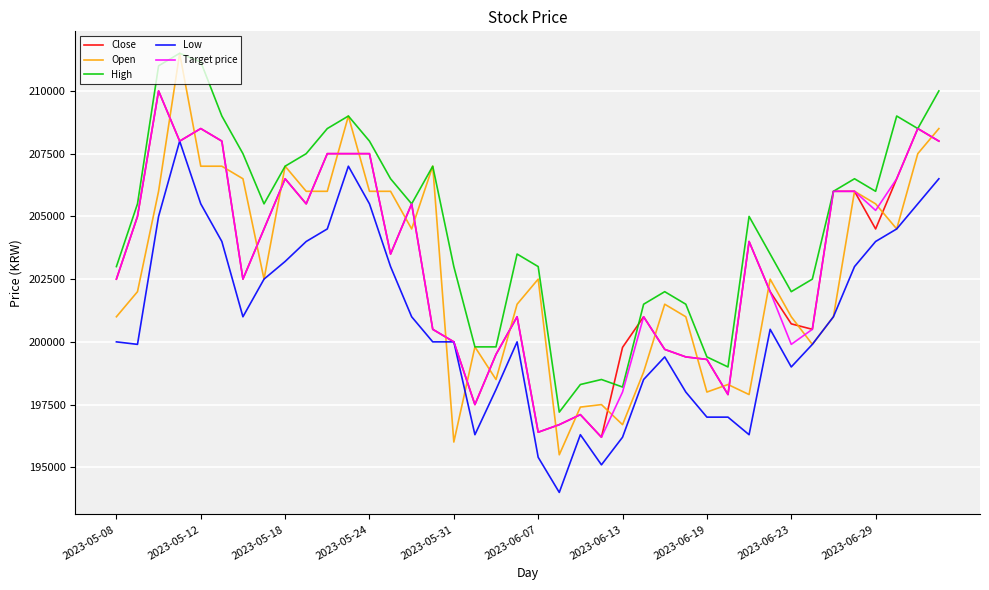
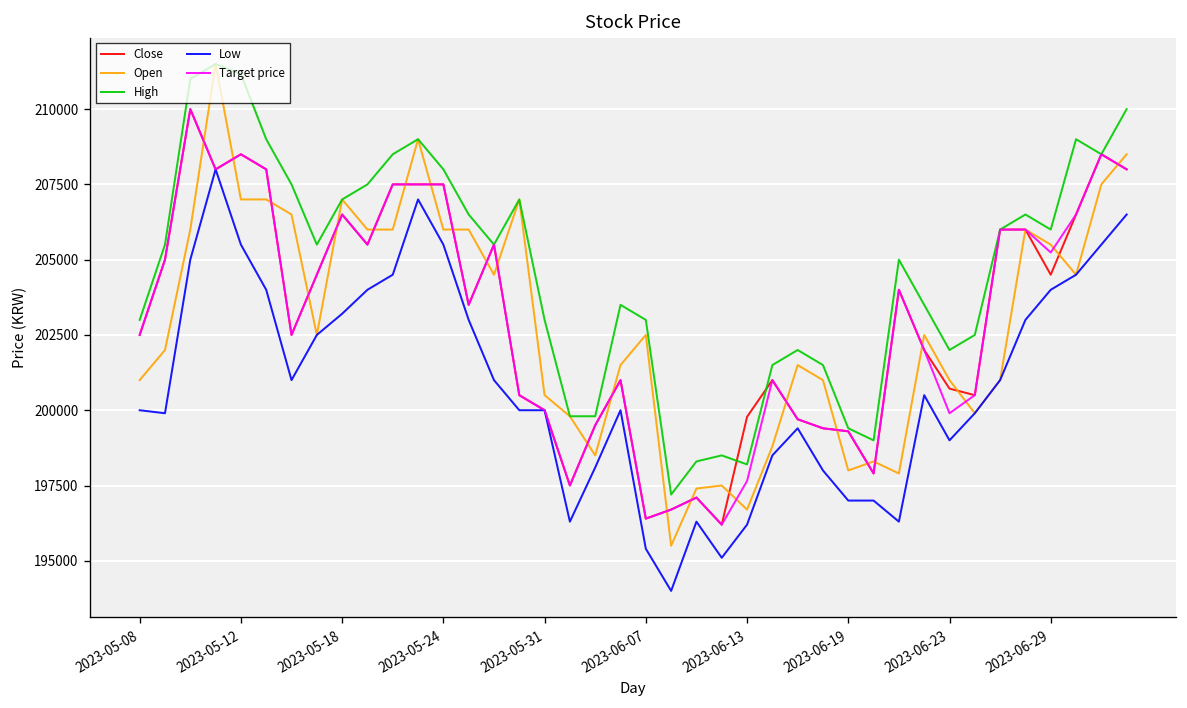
Open, 2023-05-31: 196000 -> 200500
Target price, 2023-06-13: 198000 -> 197600
